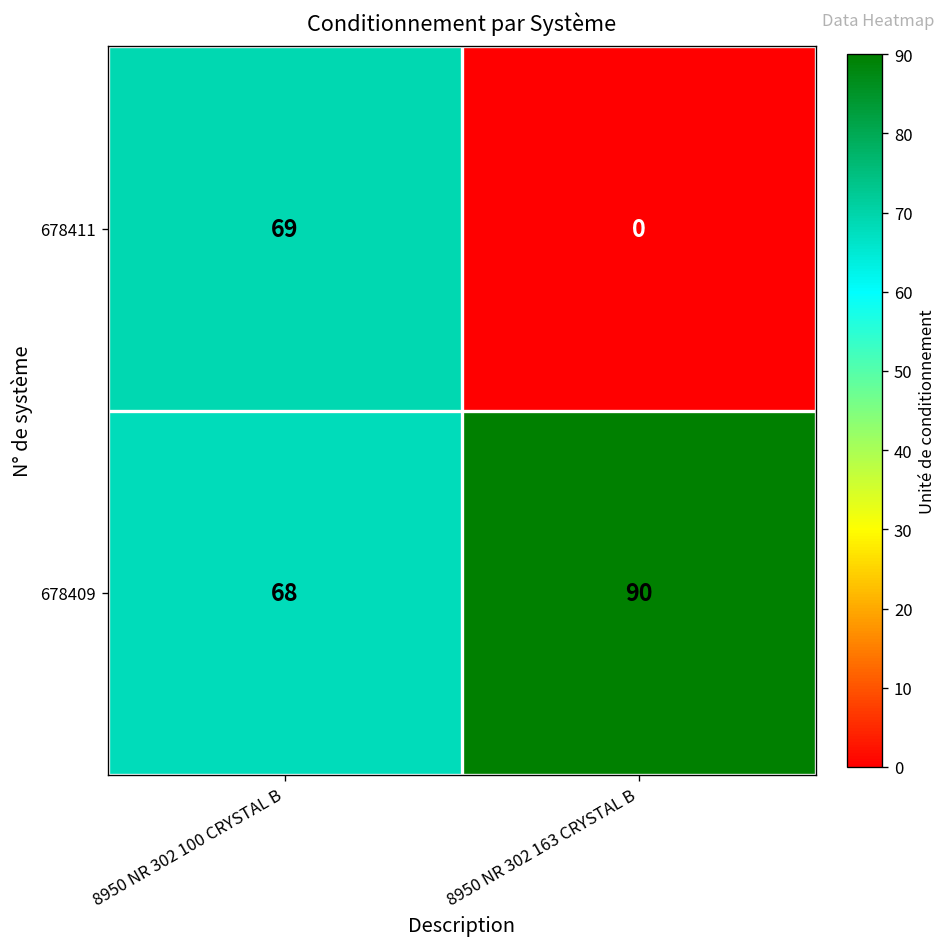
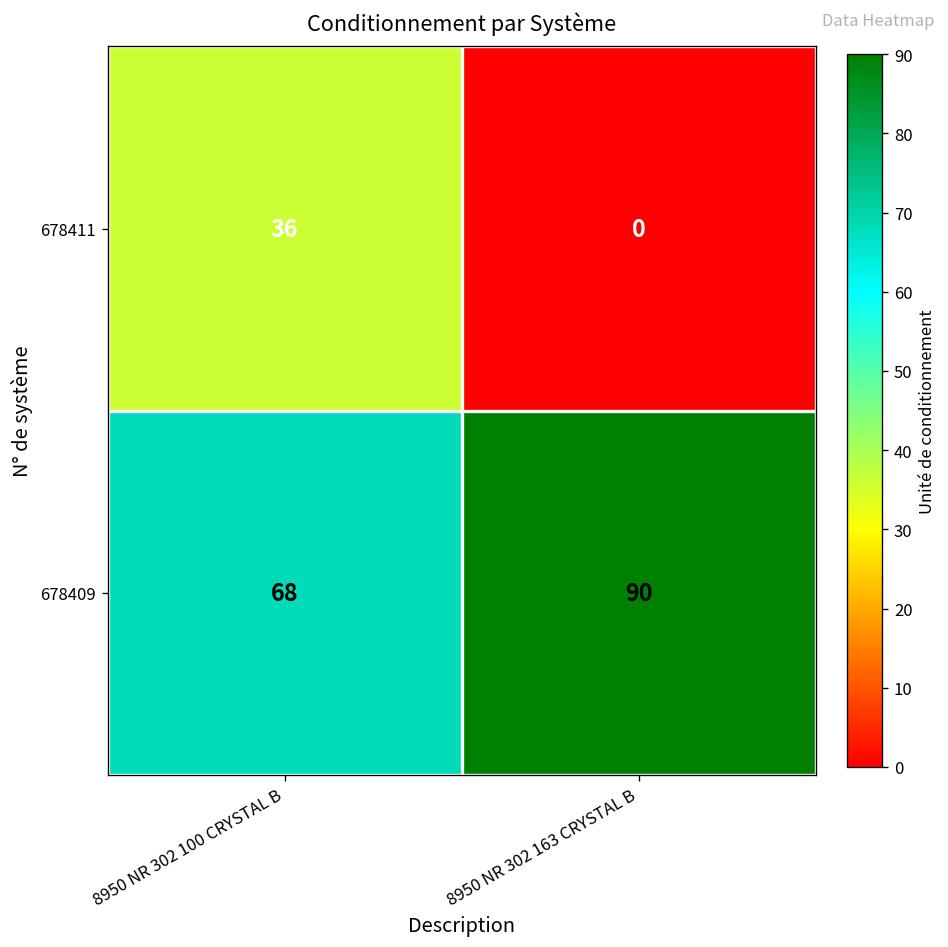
678411, 8950 NR 302 100 CRYSTAL B: 69 -> 36
